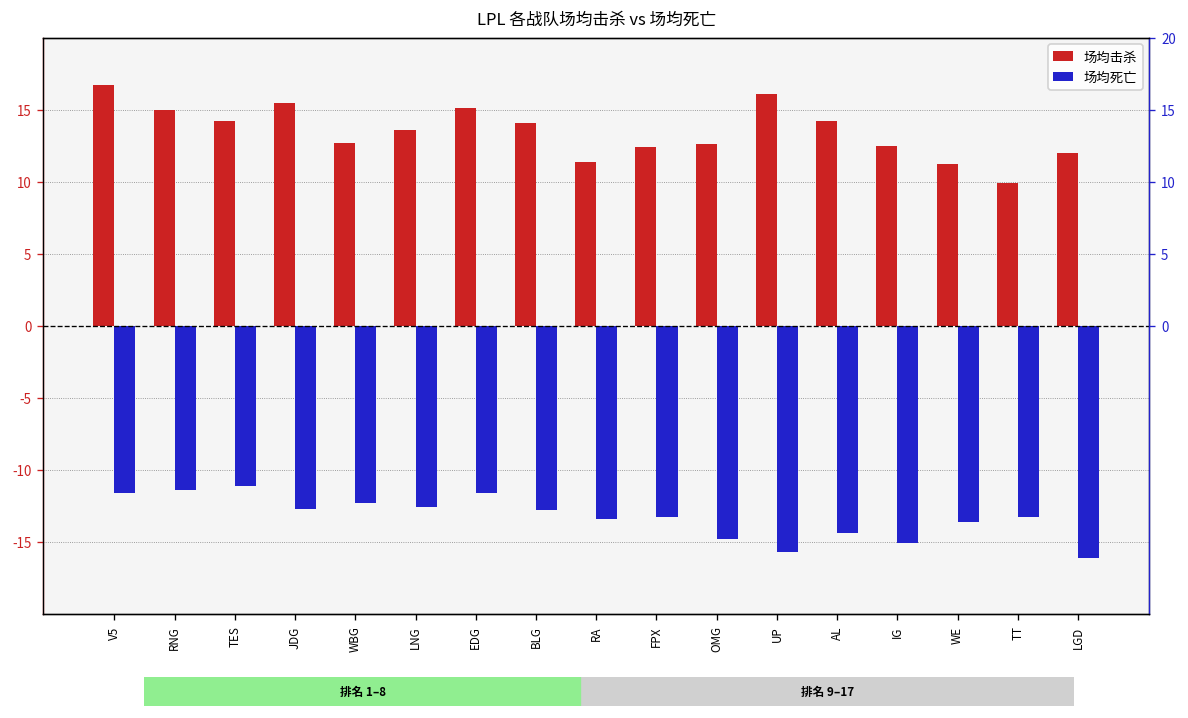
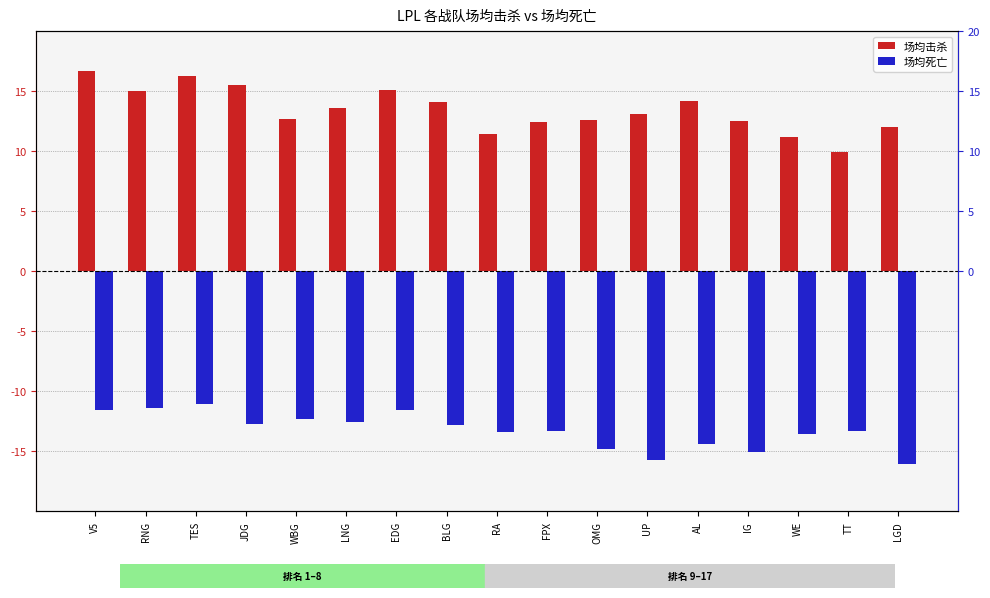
场均击杀, TES: 14.2 -> 16.3
场均击杀, UP: 16.1 -> 13.1
